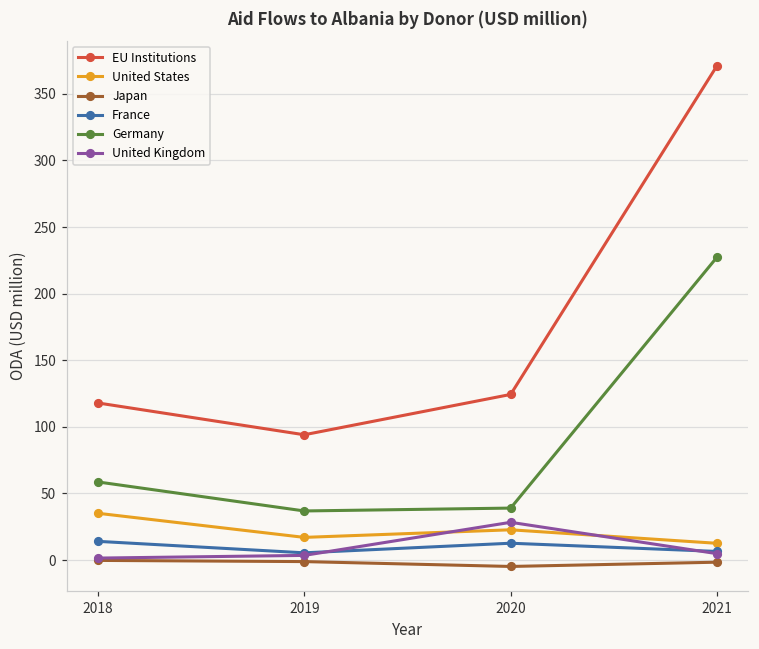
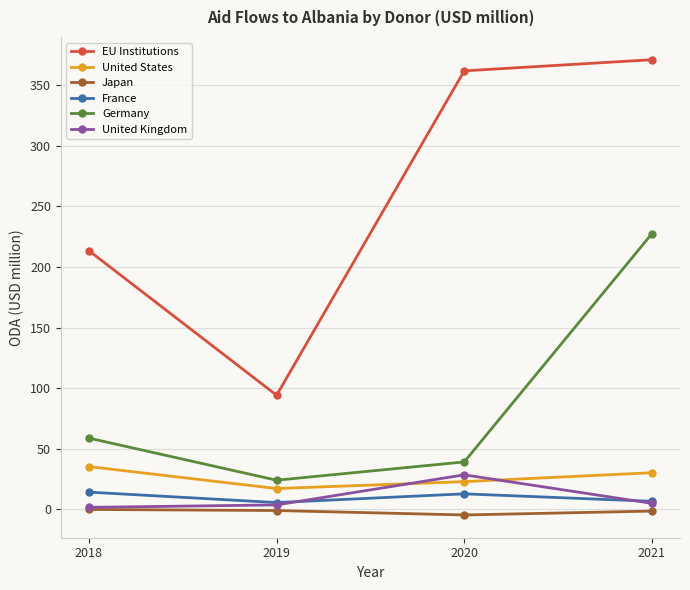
EU Institutions, 2018: 118 -> 213
Germany, 2019: 37 -> 24
EU Institutions, 2020: 124 -> 362
United States, 2021: 13 -> 30
